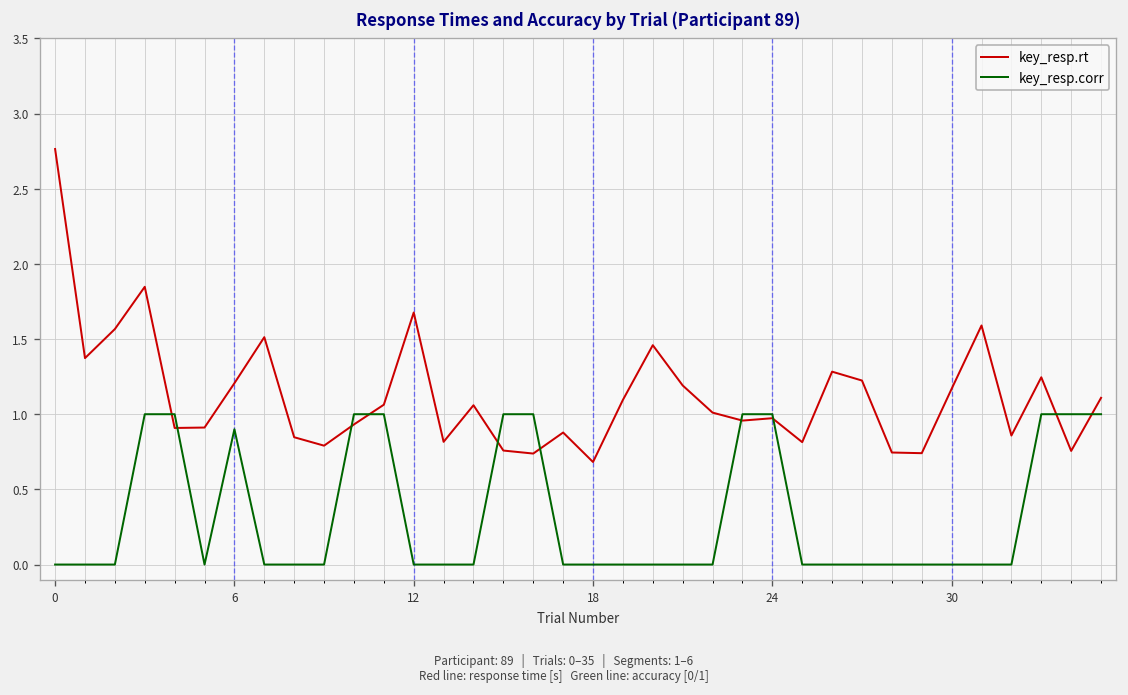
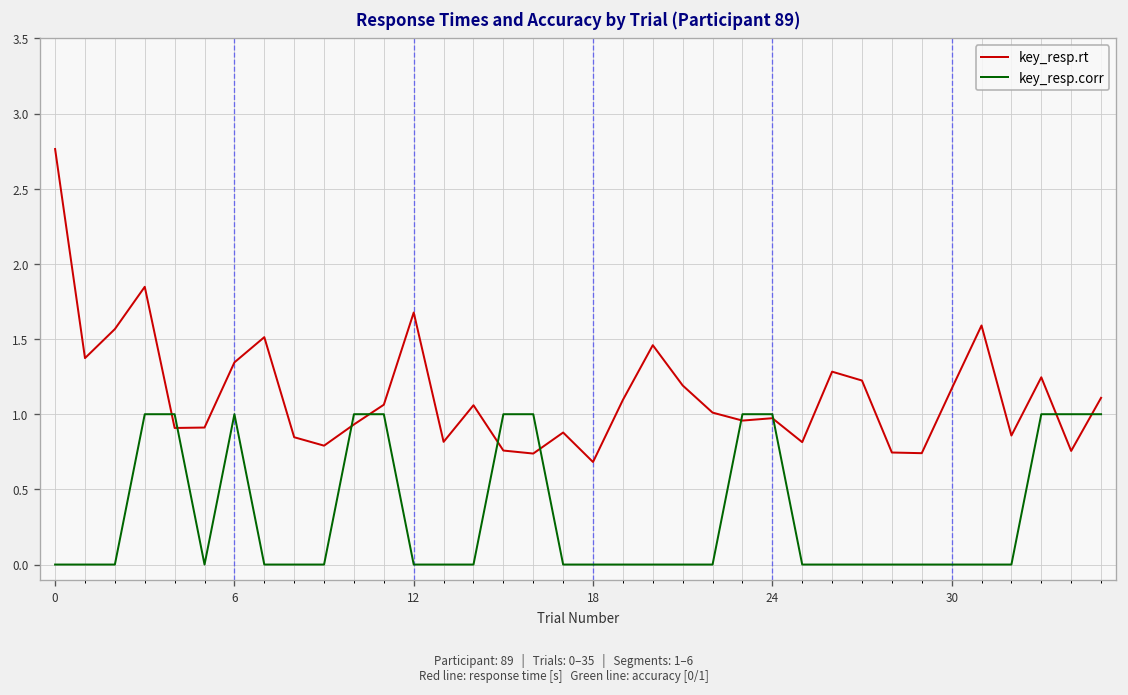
key_resp.rt, 6: 1.21 -> 1.34
key_resp.corr, 6: 0.9 -> 1.0
